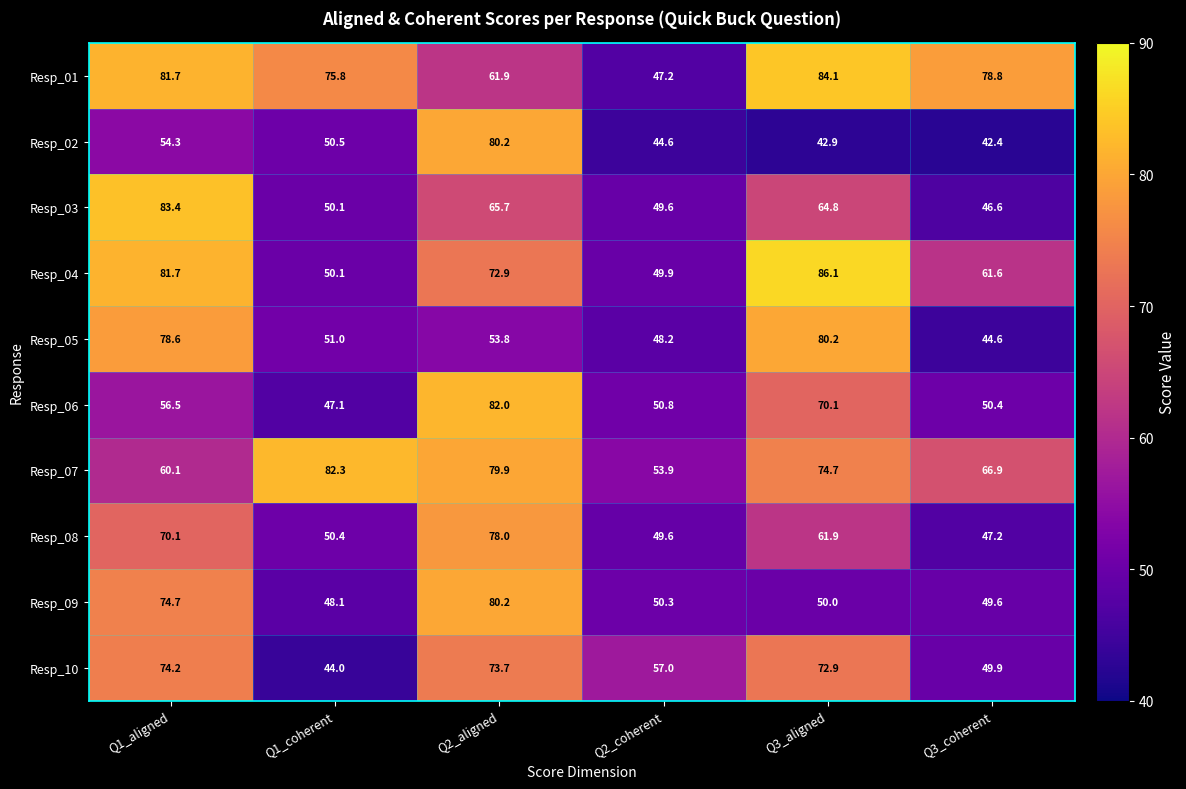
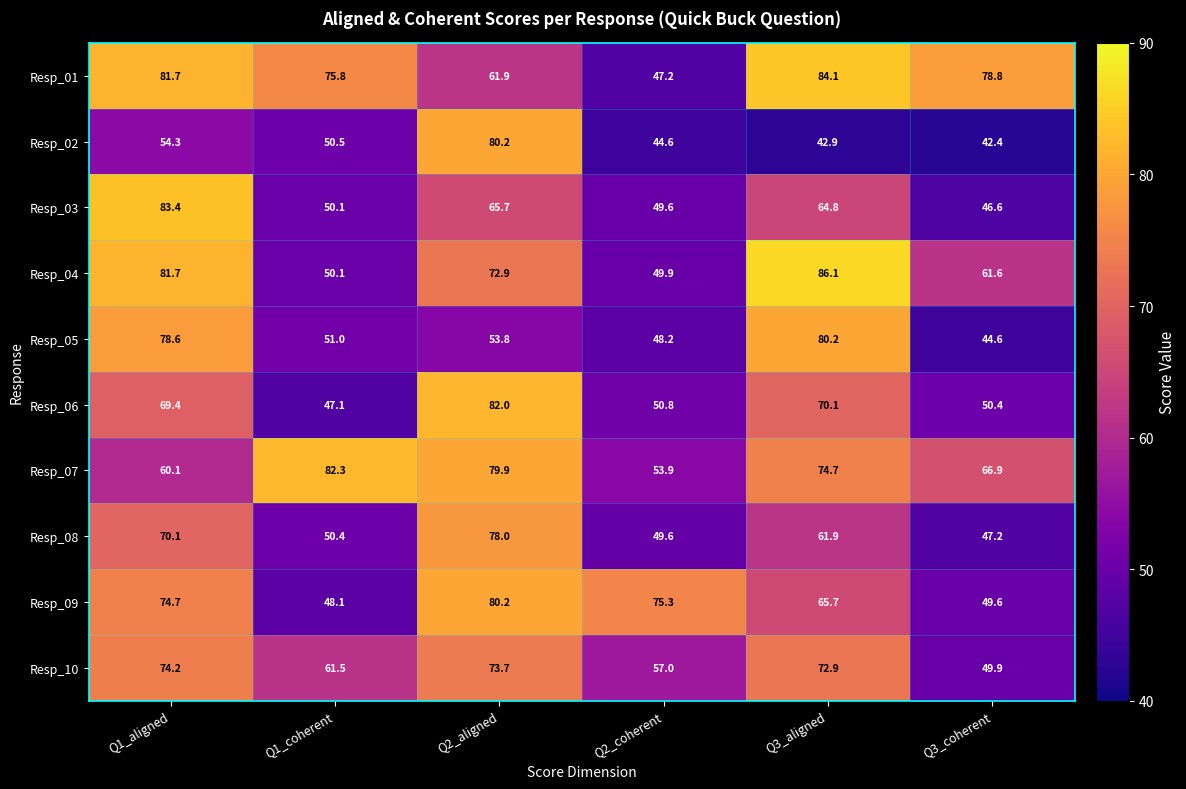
Resp_06, Q1_aligned: 56.5 -> 69.4
Resp_09, Q2_coherent: 50.3 -> 75.3
Resp_09, Q3_aligned: 50.0 -> 65.7
Resp_10, Q1_coherent: 44.0 -> 61.5
